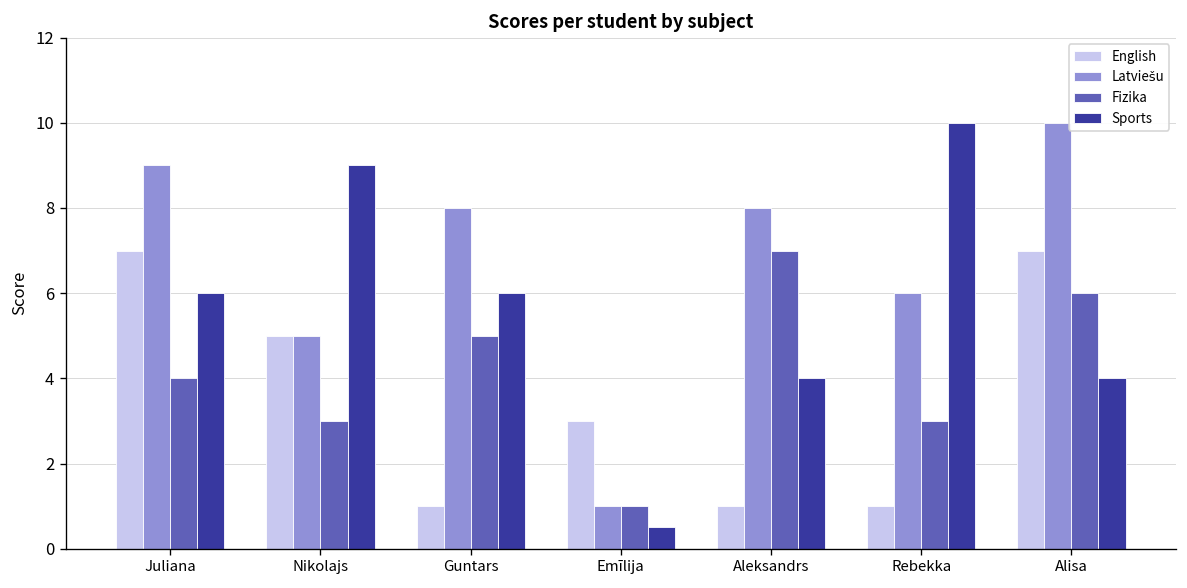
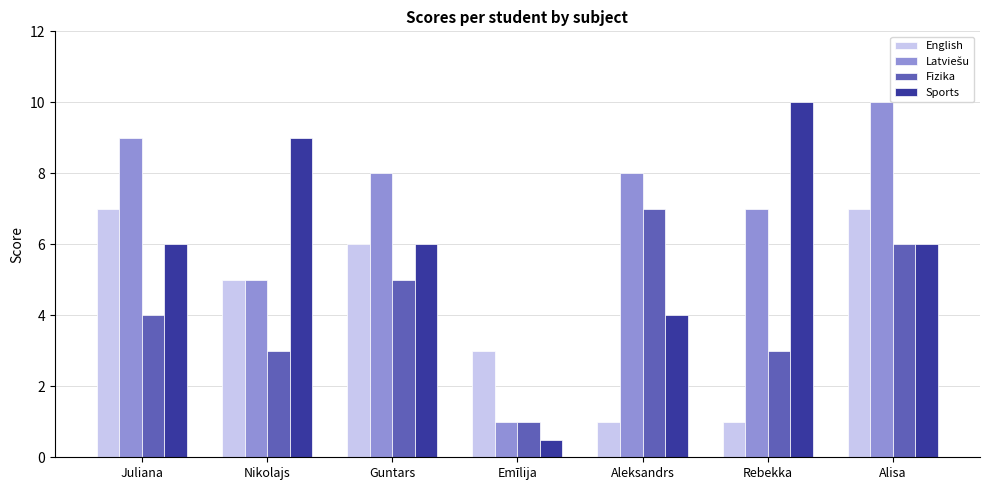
English, Guntars: 1 -> 6
Latviešu, Rebekka: 6 -> 7
Sports, Alisa: 4 -> 6
